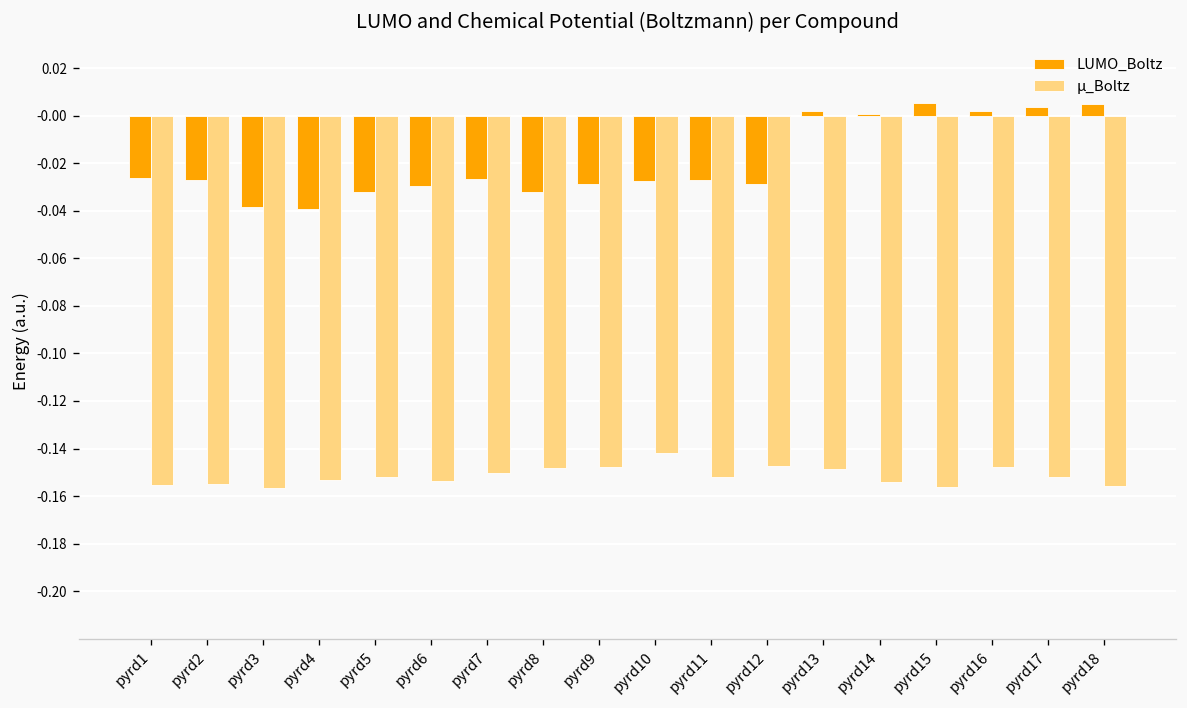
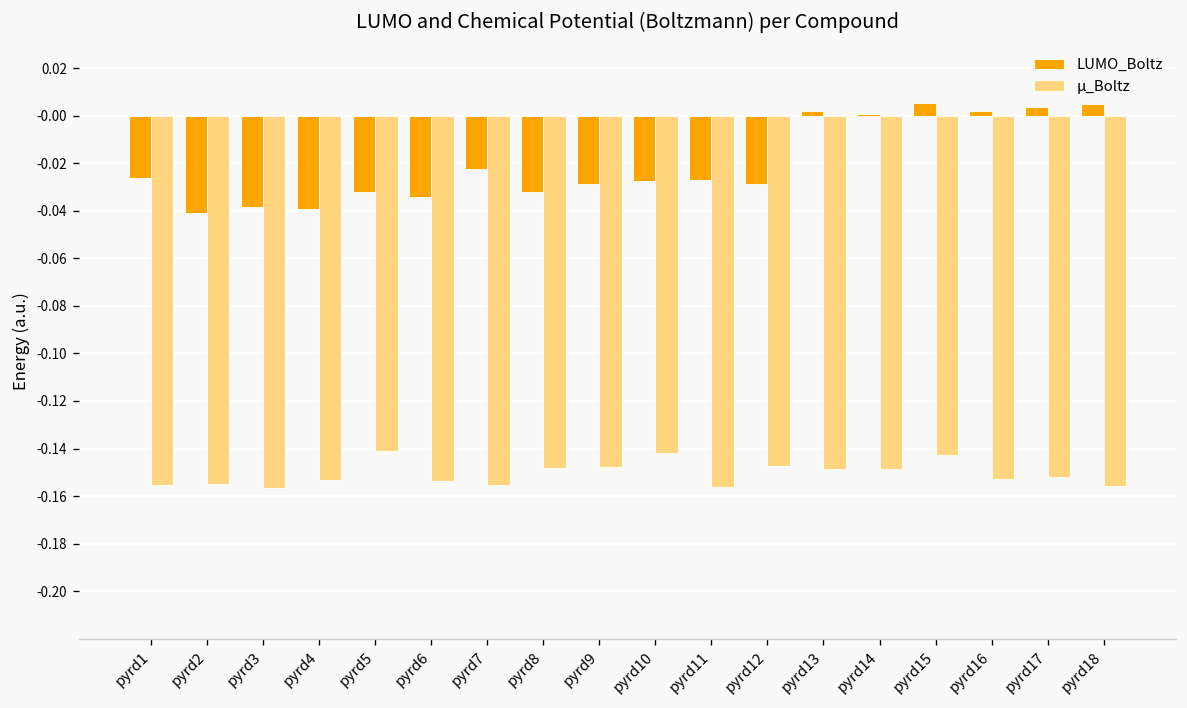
LUMO_Boltz, pyrd2: -0.027 -> -0.041
μ_Boltz, pyrd5: -0.152 -> -0.141
LUMO_Boltz, pyrd6: -0.029 -> -0.034
LUMO_Boltz, pyrd7: -0.027 -> -0.022
μ_Boltz, pyrd7: -0.150 -> -0.155
μ_Boltz, pyrd11: -0.152 -> -0.156
μ_Boltz, pyrd14: -0.154 -> -0.149
μ_Boltz, pyrd15: -0.156 -> -0.143
μ_Boltz, pyrd16: -0.148 -> -0.153
